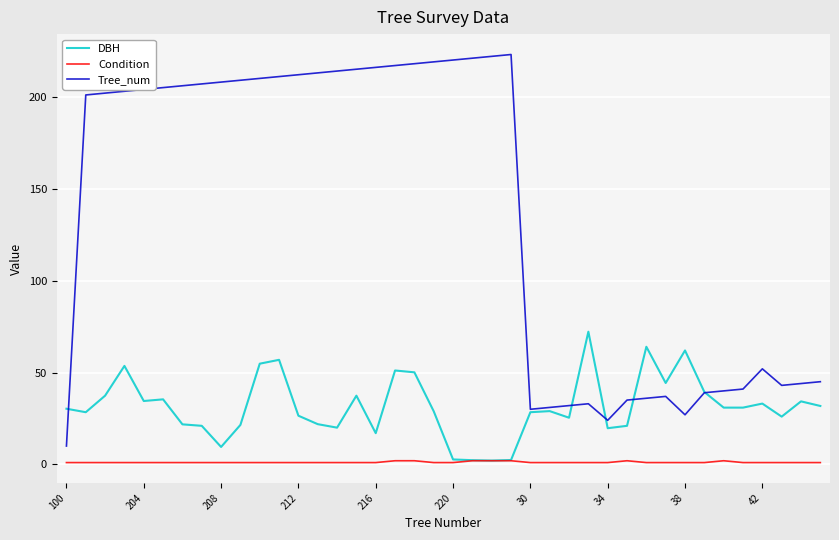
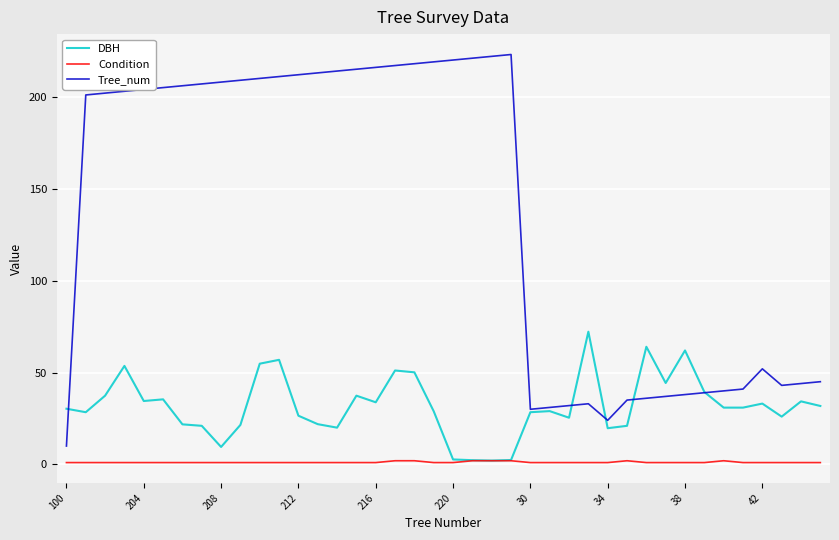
DBH, 216: 17 -> 34
Tree_num, 38: 27 -> 38
